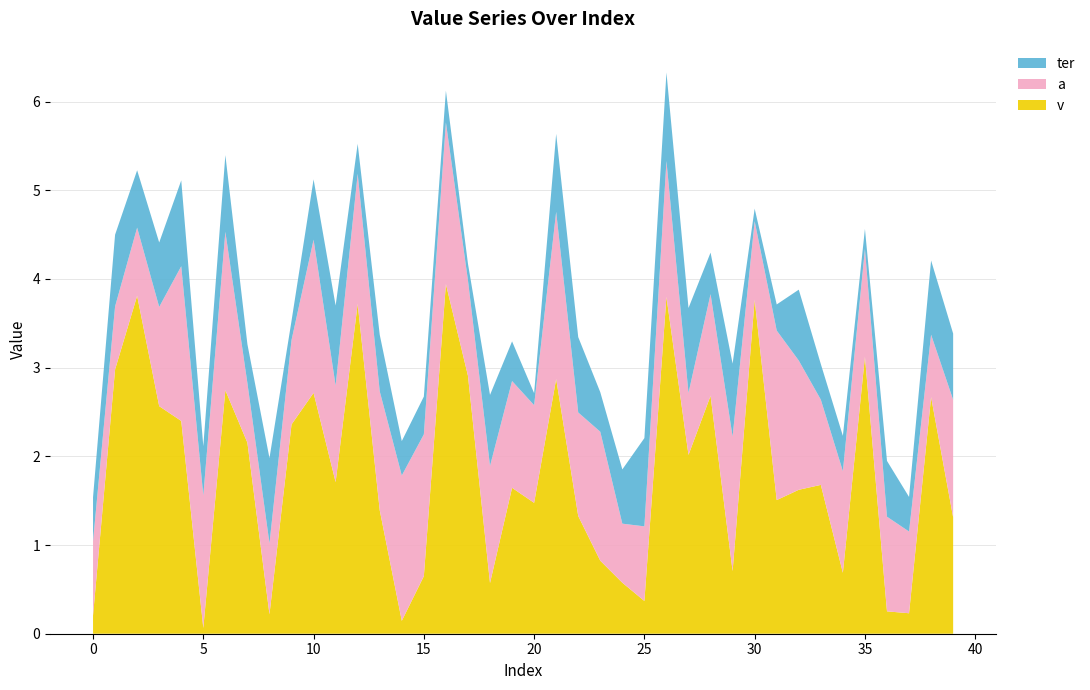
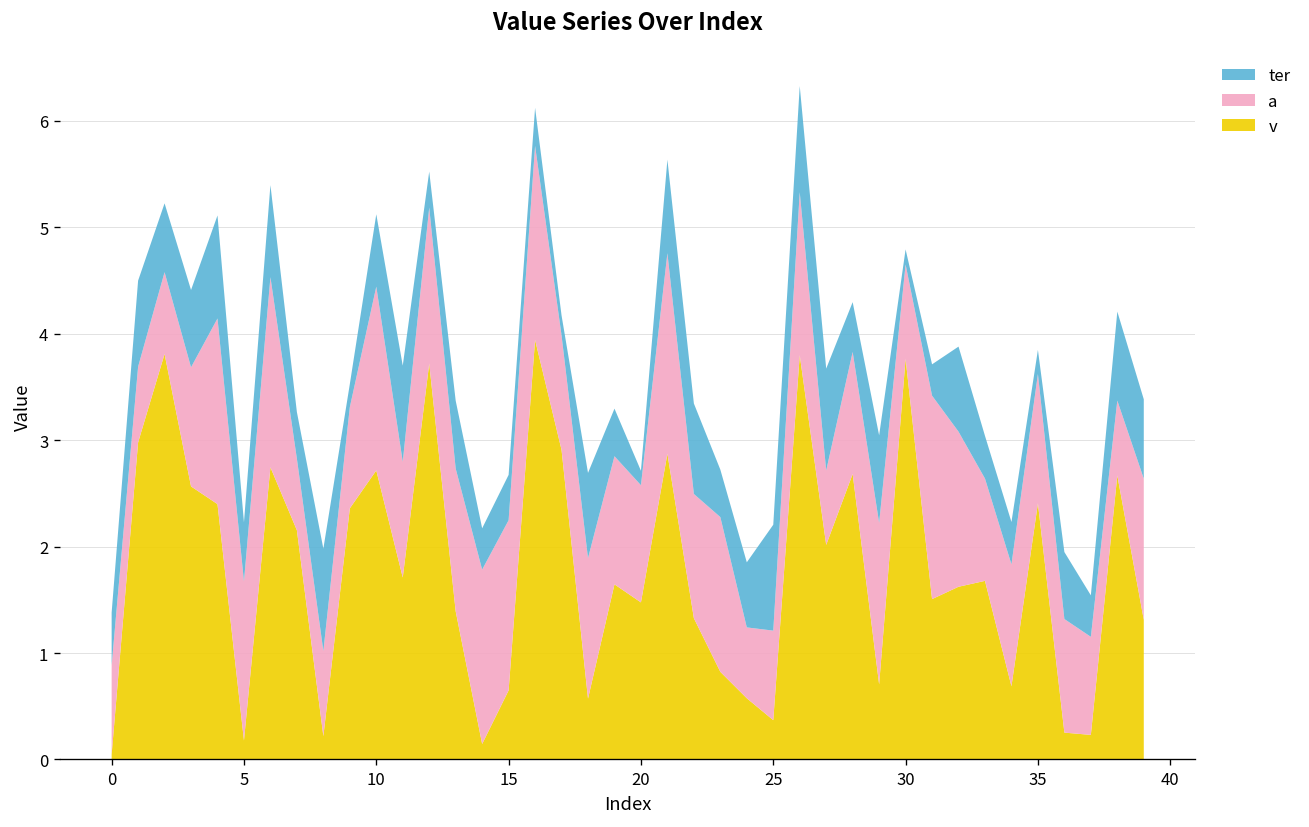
v, 0: 0.2 -> 0.0
v, 5: 0.1 -> 0.2
v, 35: 3.1 -> 2.4
